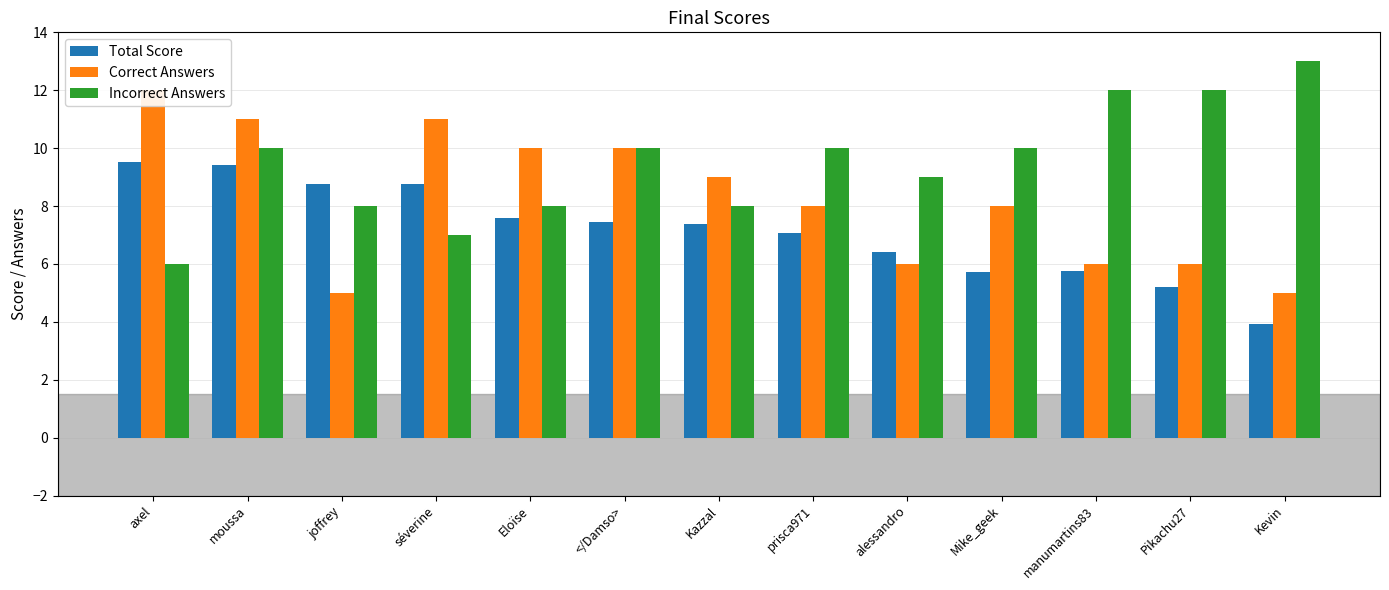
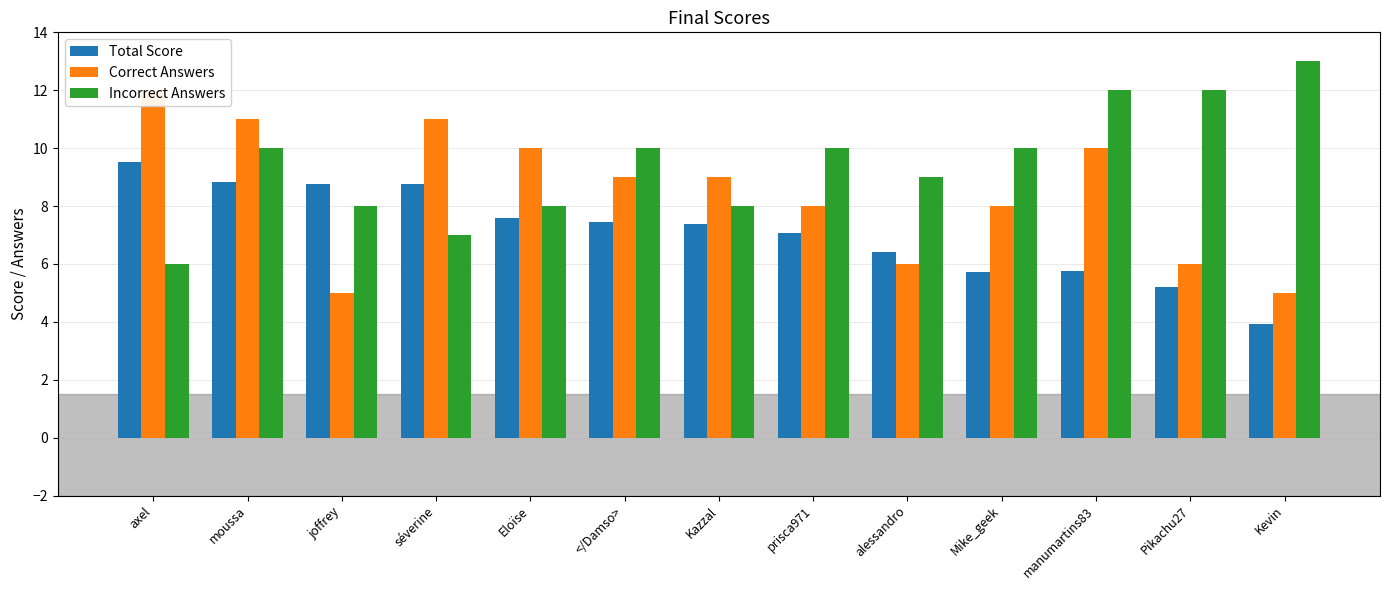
Total Score, moussa: 9.4 -> 8.8
Correct Answers, </Damso>: 10 -> 9
Correct Answers, manumartins83: 6 -> 10
